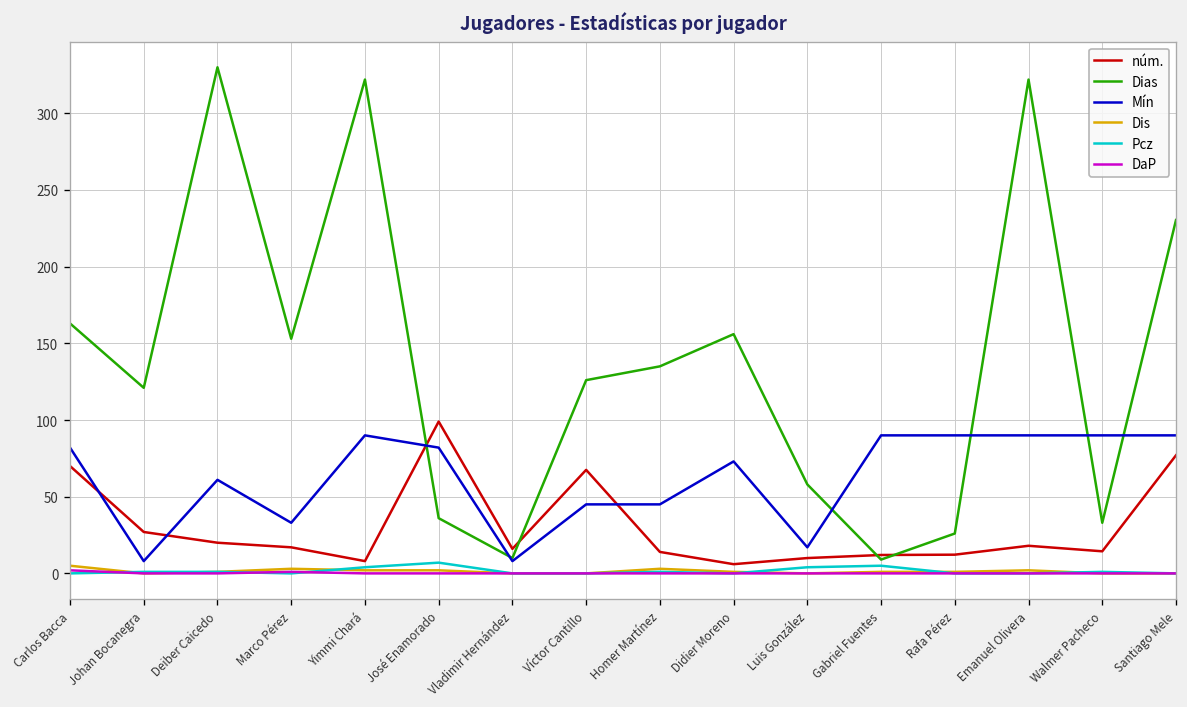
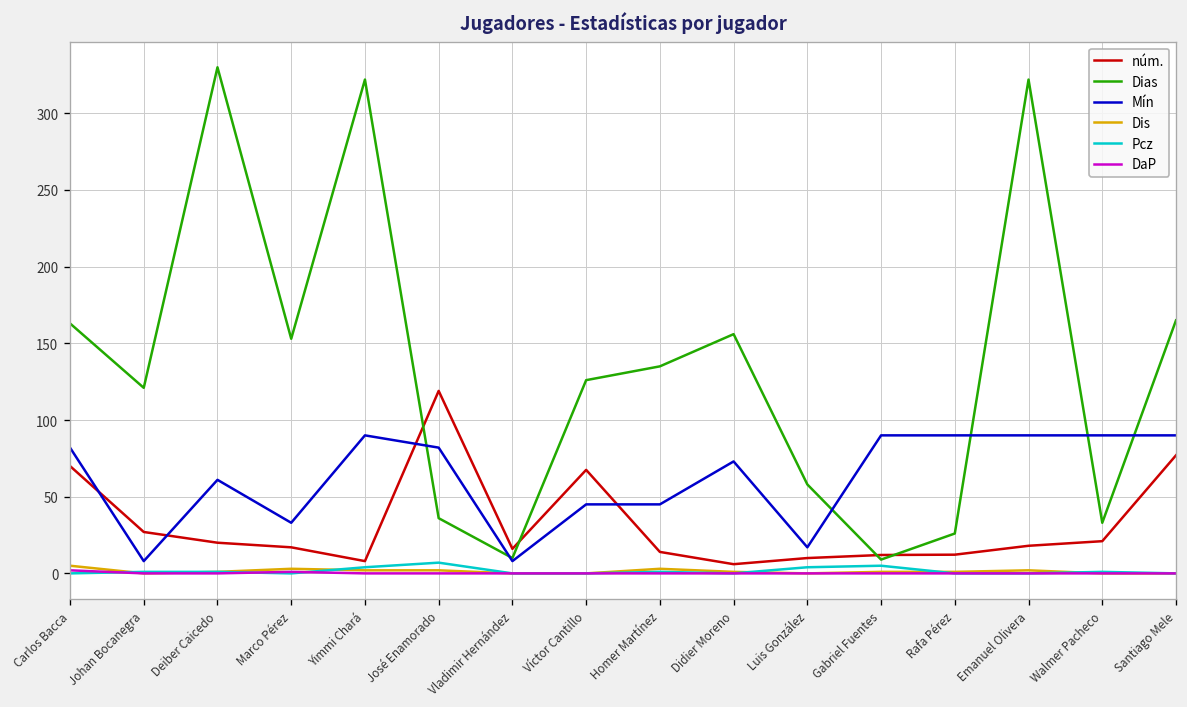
núm., José Enamorado: 99 -> 119
núm., Walmer Pacheco: 14 -> 21
Dias, Santiago Mele: 230 -> 165
